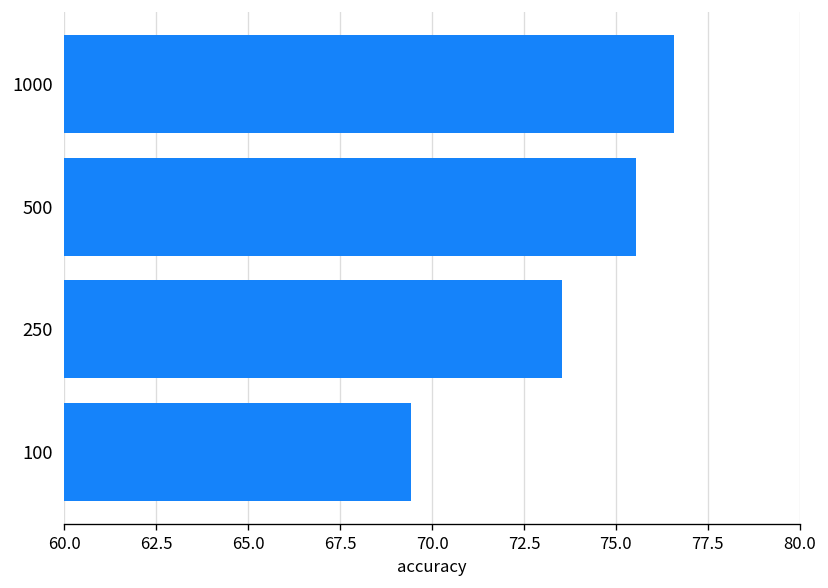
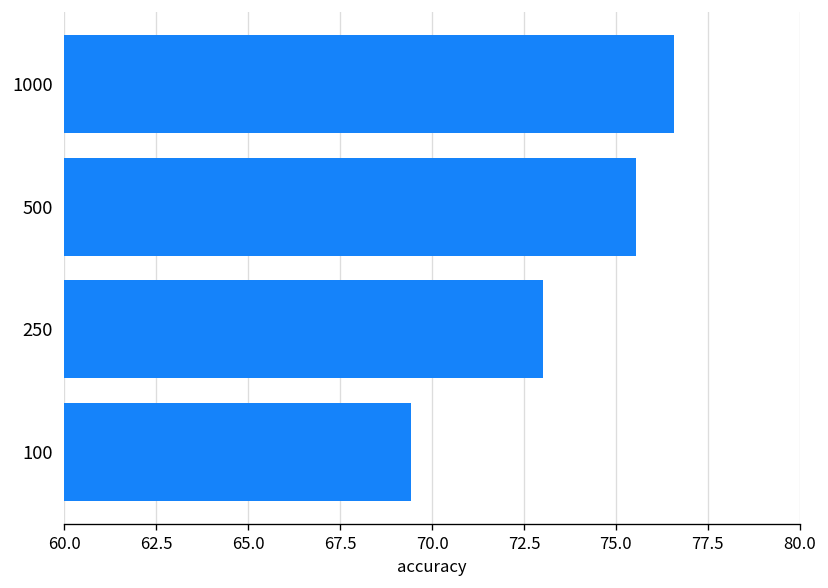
250: 73.5 -> 73.0
